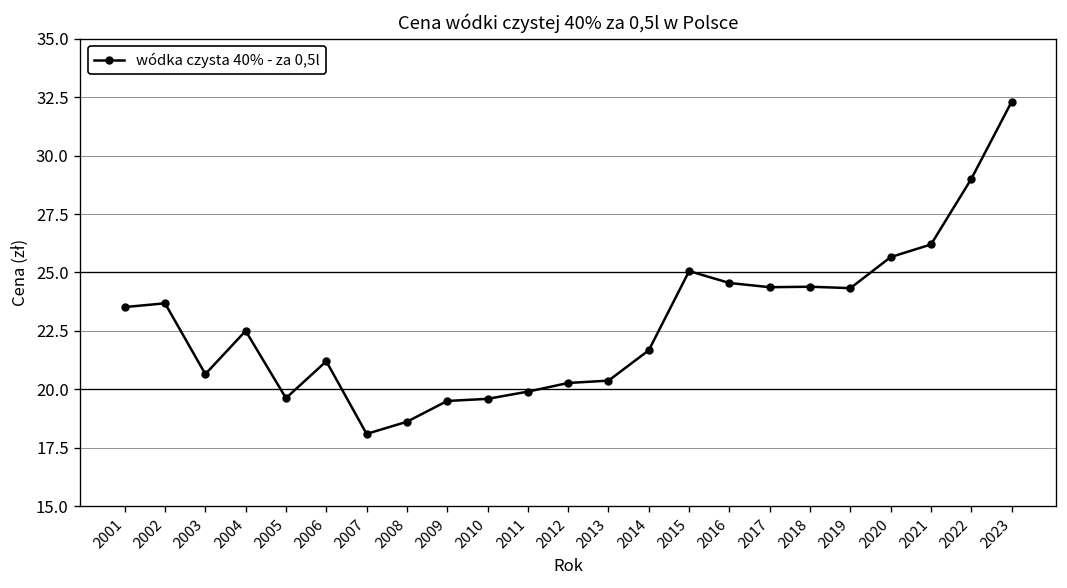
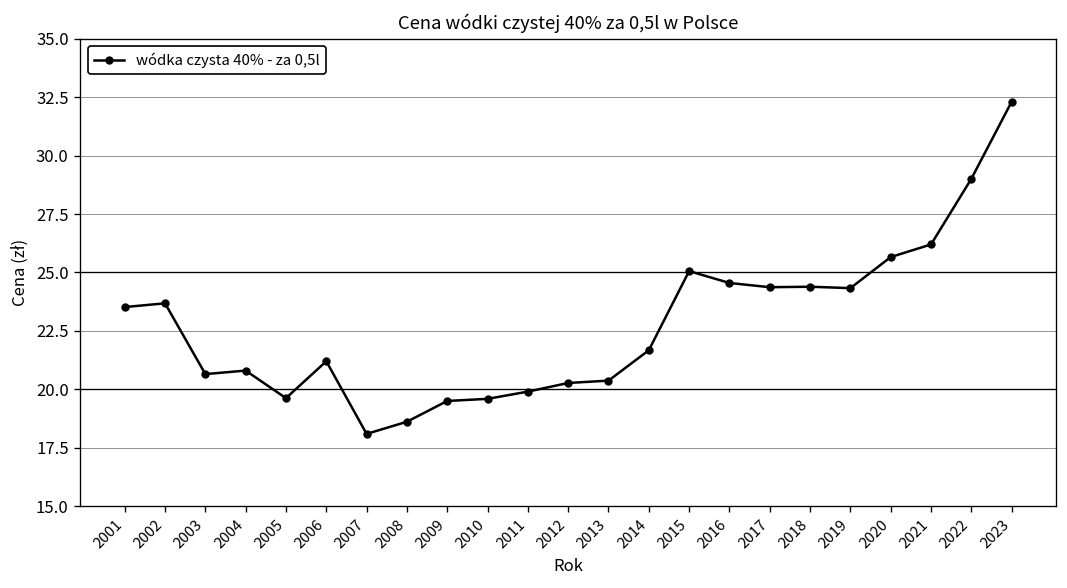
2004: 22.5 -> 20.8
